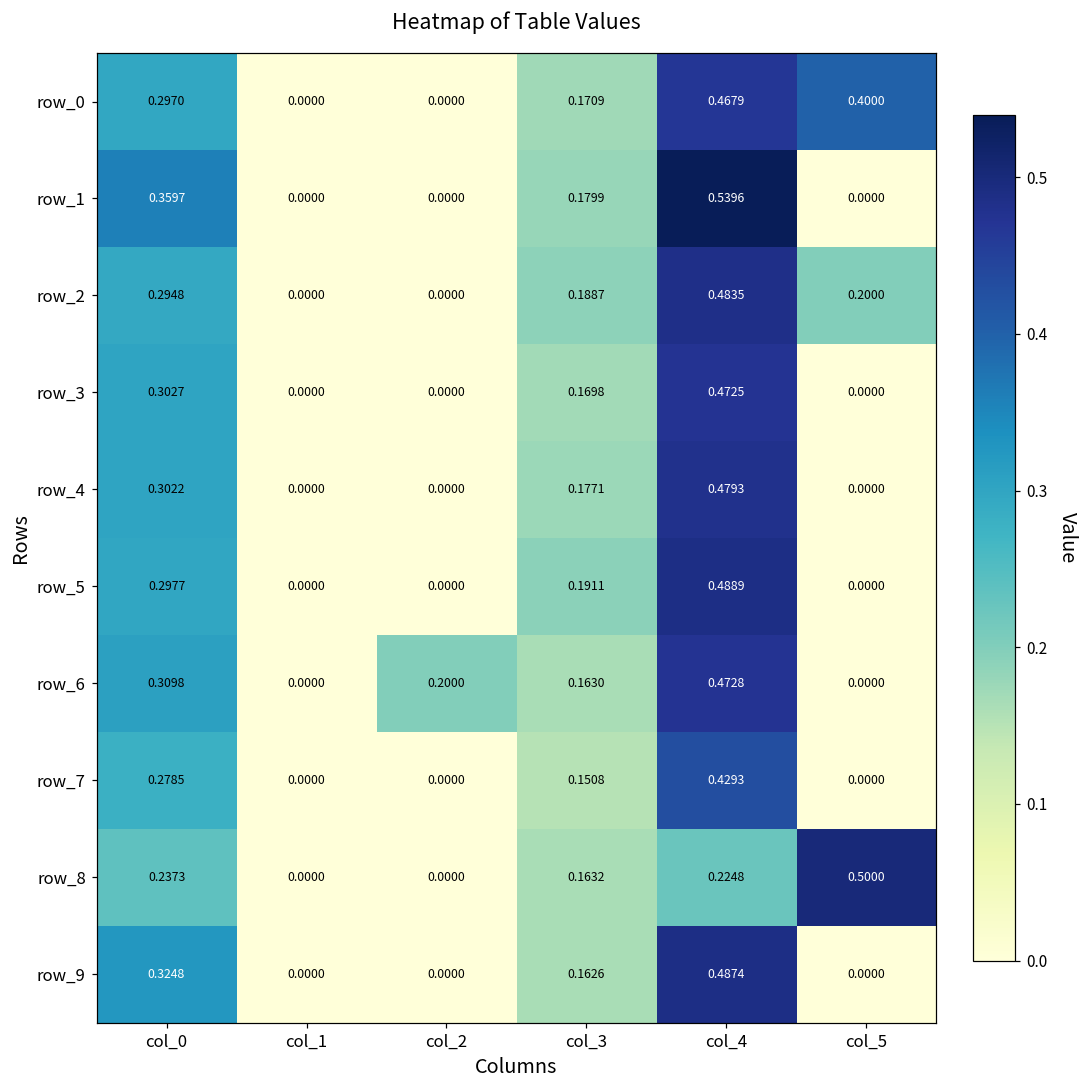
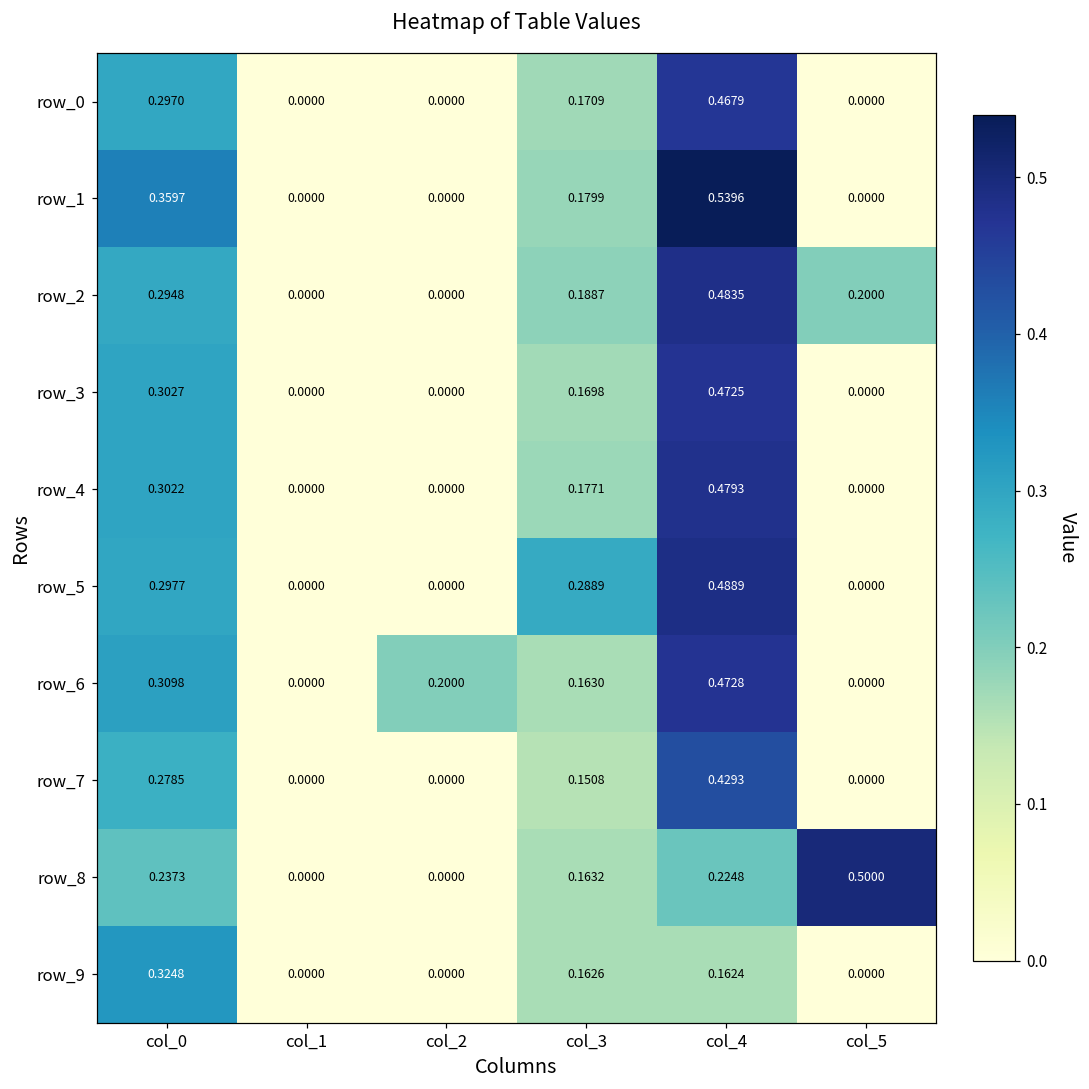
row_0, col_5: 0.4000 -> 0.0000
row_5, col_3: 0.1911 -> 0.2889
row_9, col_4: 0.4874 -> 0.1624
